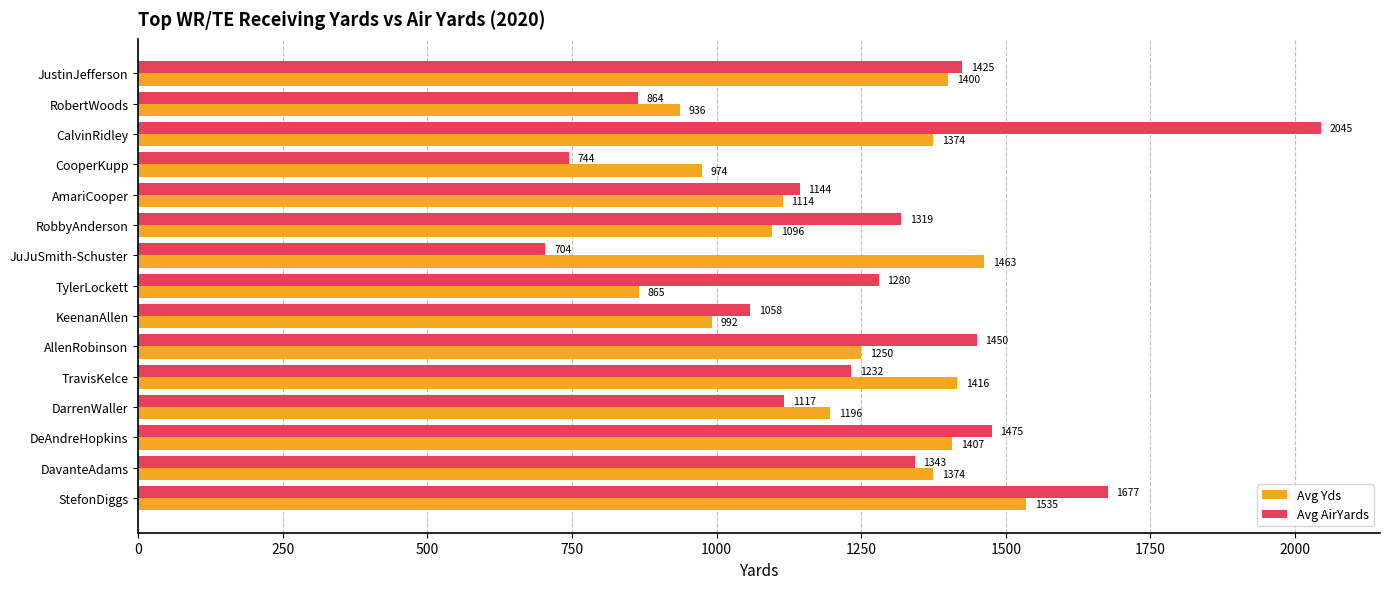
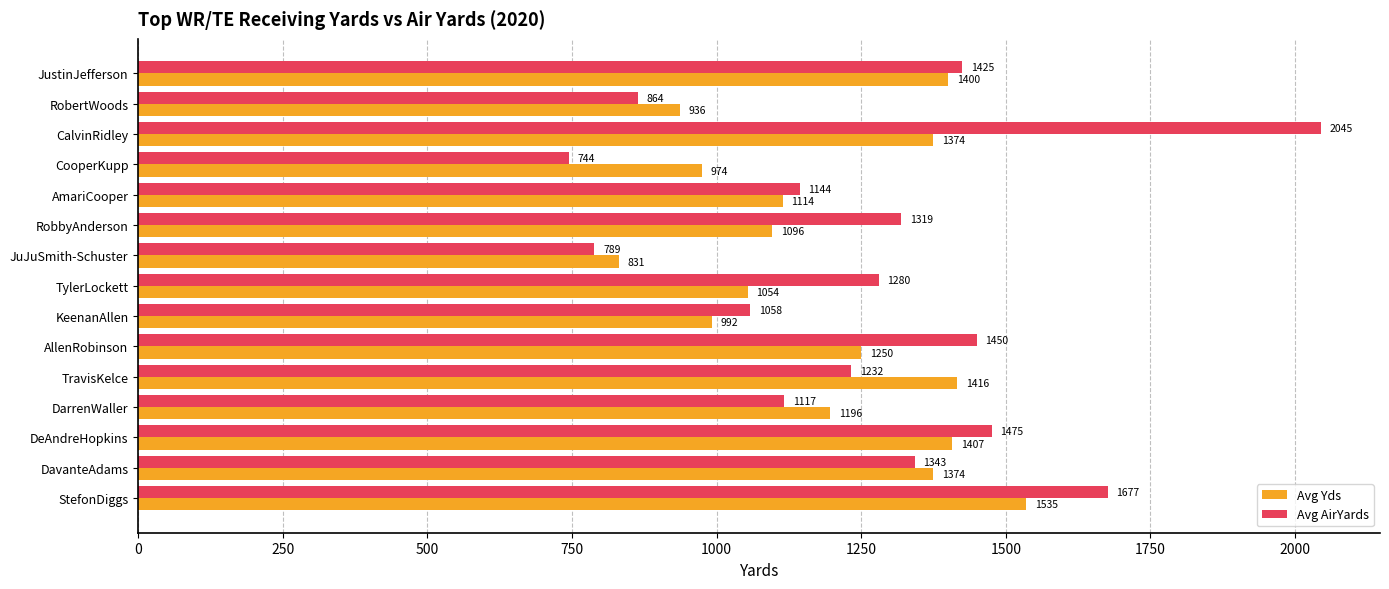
Avg AirYards, JuJuSmith-Schuster: 704 -> 789
Avg Yds, JuJuSmith-Schuster: 1463 -> 831
Avg Yds, TylerLockett: 865 -> 1054
